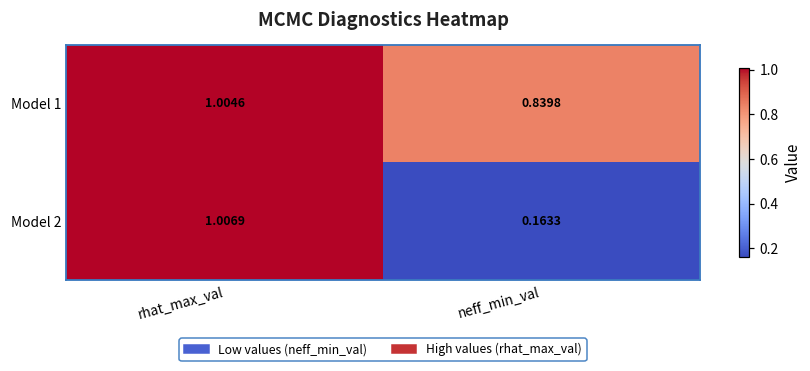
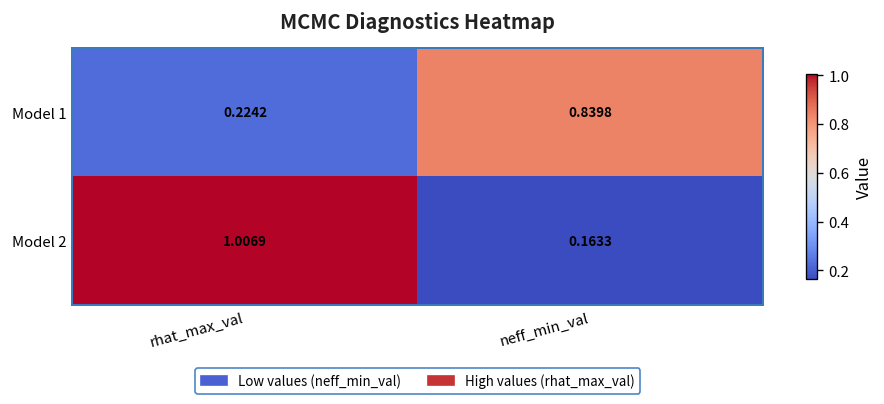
Model 1, rhat_max_val: 1.0046 -> 0.2242
